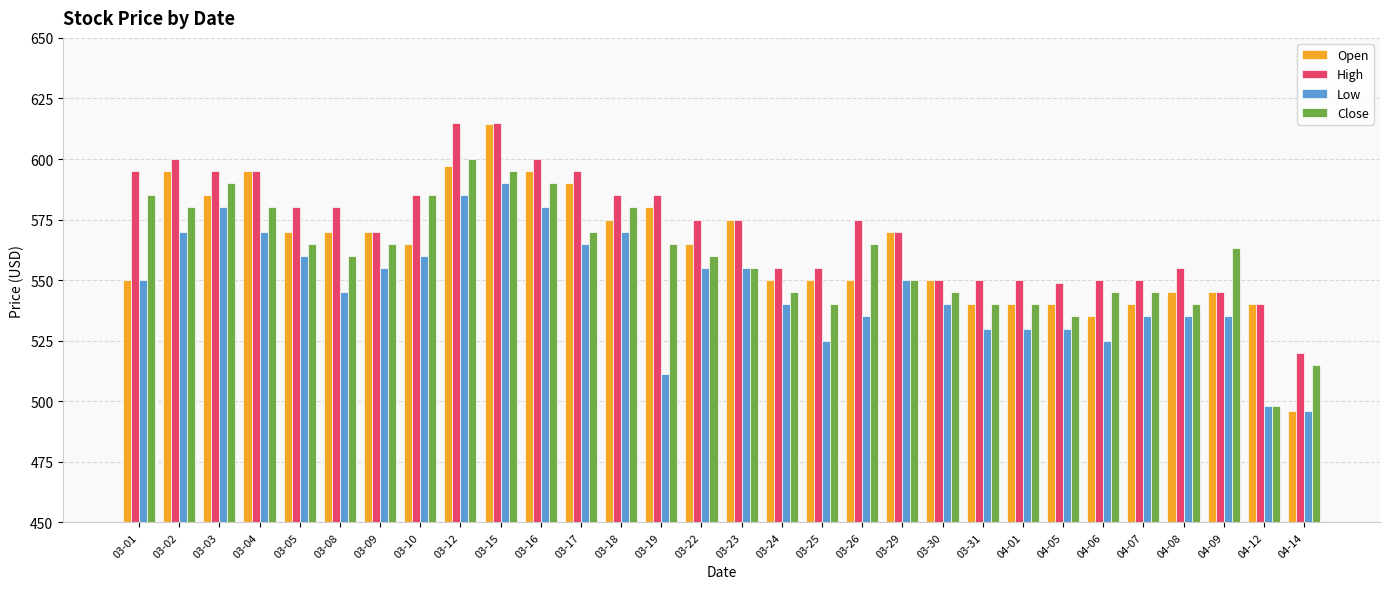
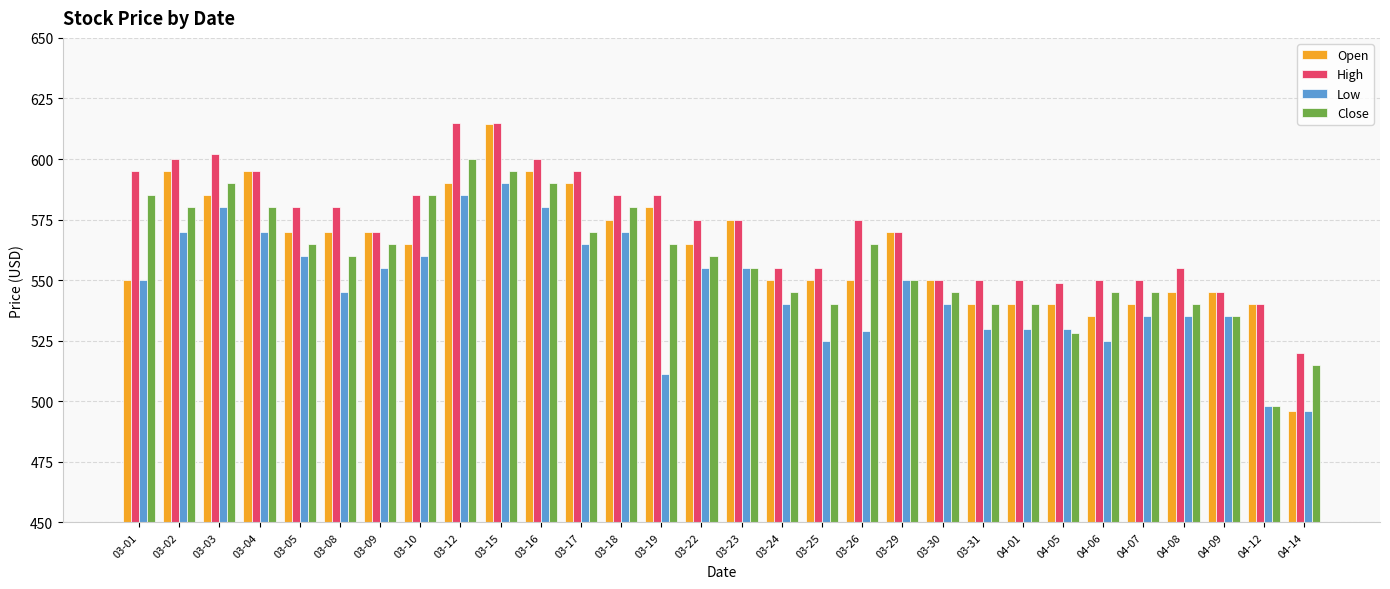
High, 03-03: 595 -> 602
Open, 03-12: 597 -> 590
Low, 03-26: 535 -> 529
Close, 04-05: 535 -> 528
Close, 04-09: 563 -> 535
